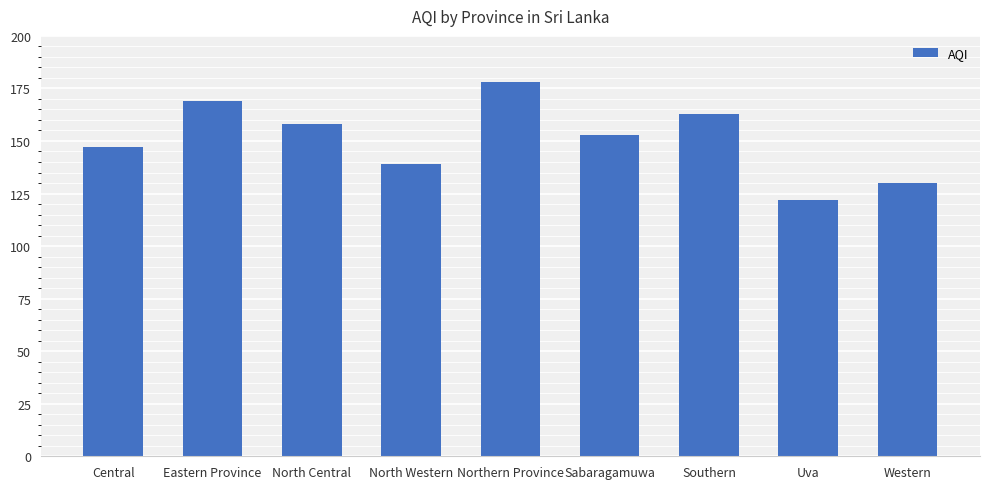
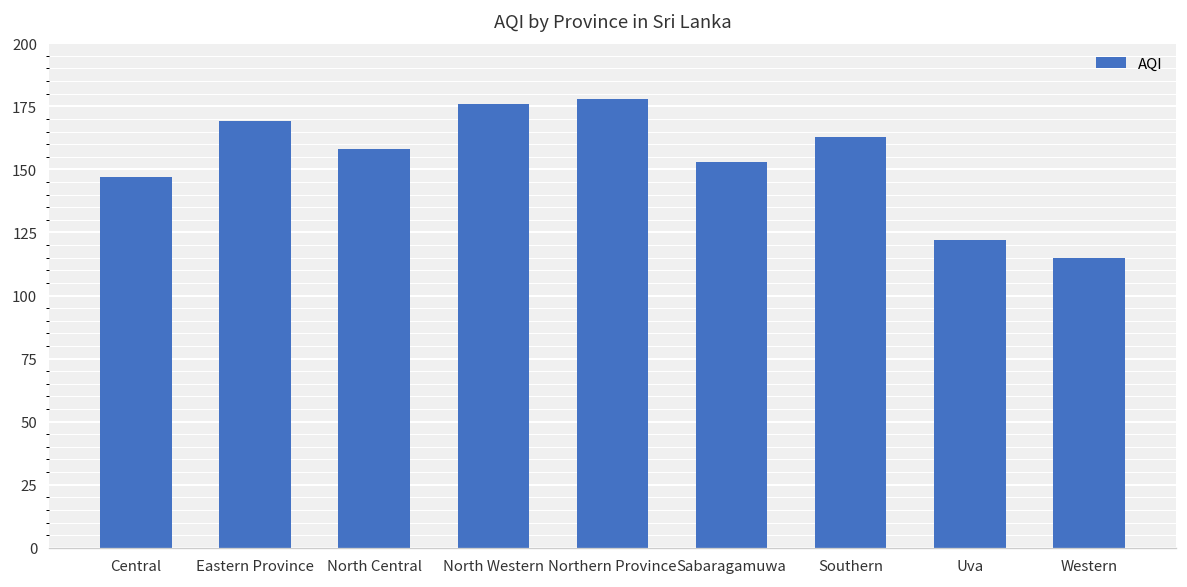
North Western: 139 -> 176
Western: 130 -> 115
